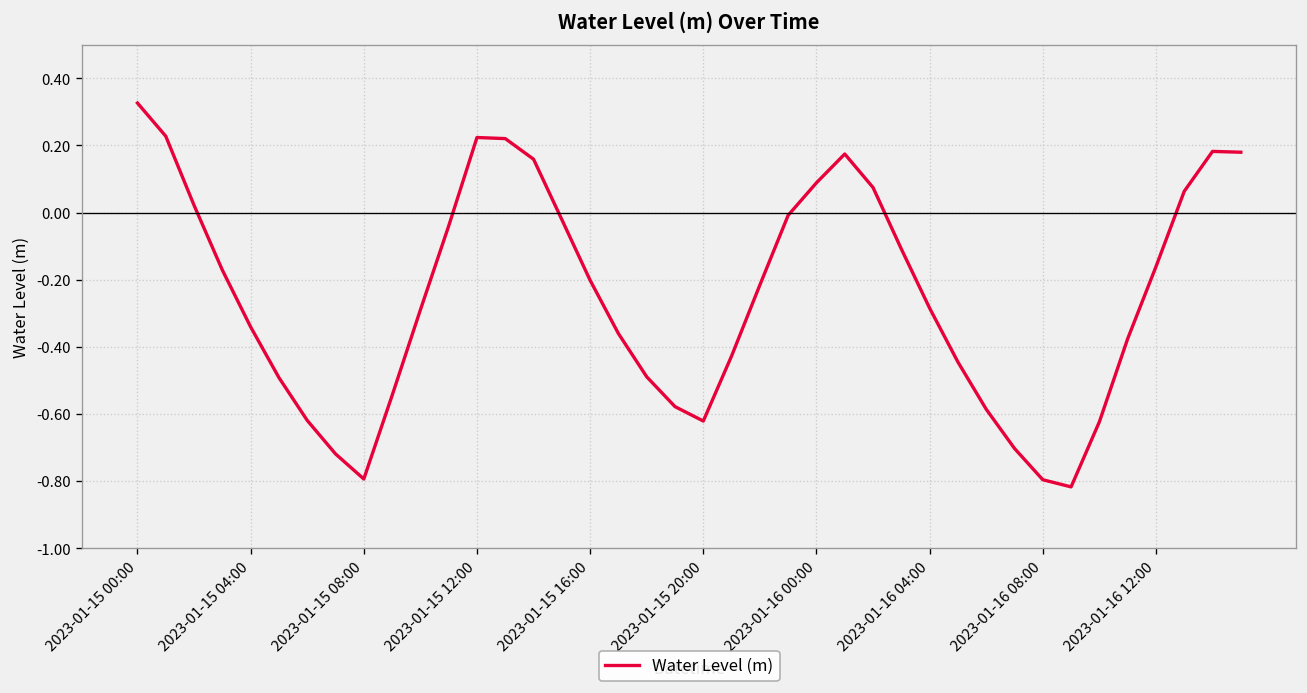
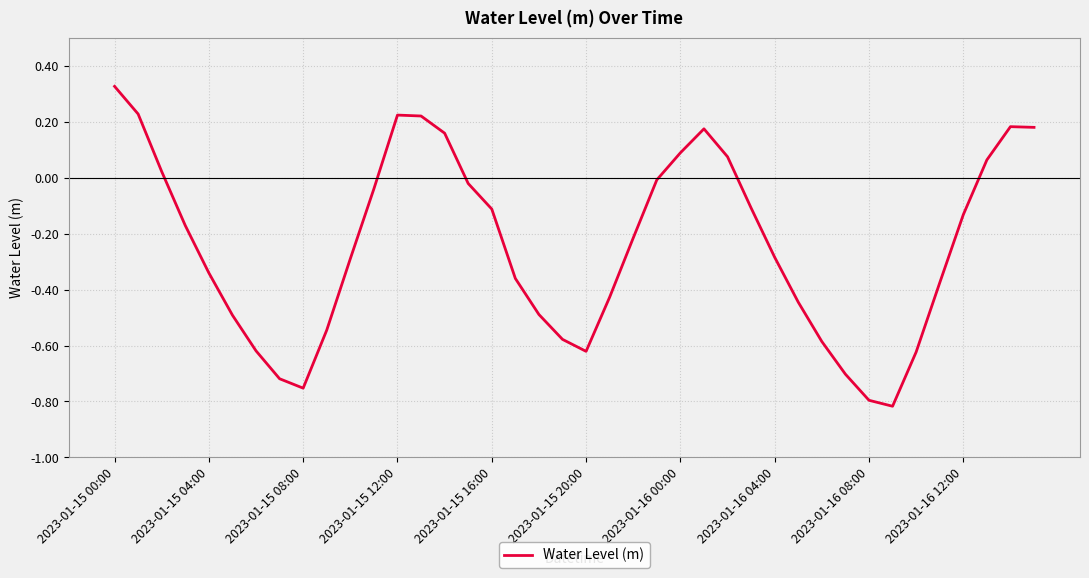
2023-01-15 08:00: -0.79 -> -0.75
2023-01-15 16:00: -0.20 -> -0.11
2023-01-16 12:00: -0.16 -> -0.13
